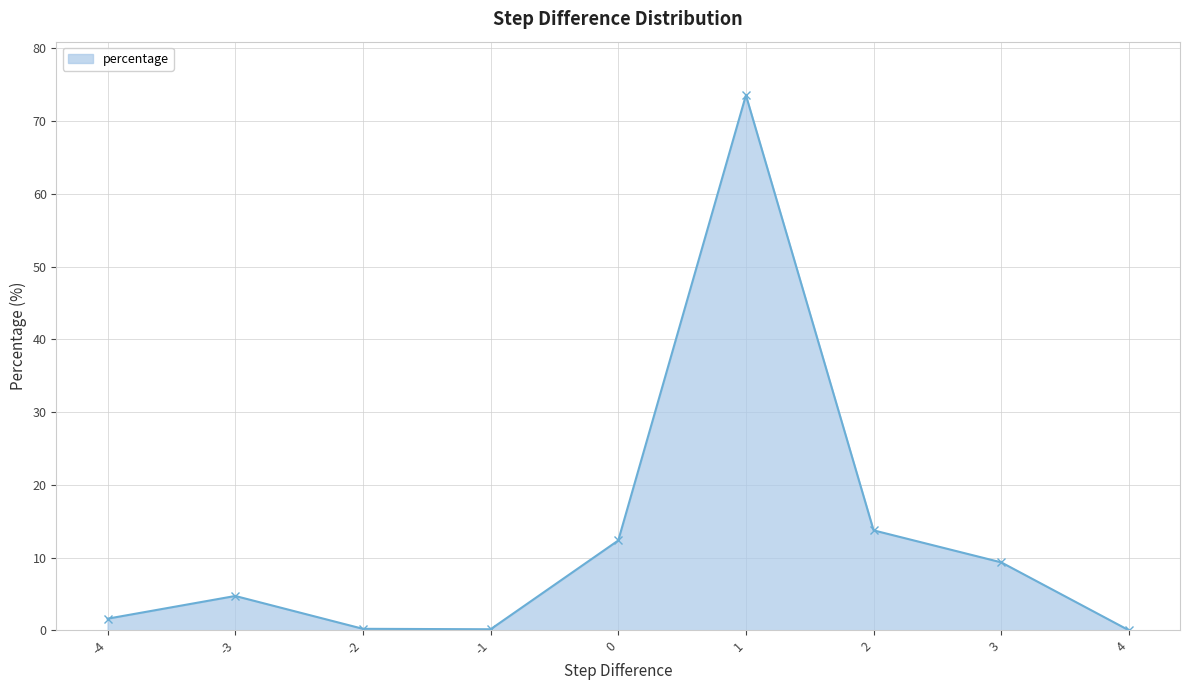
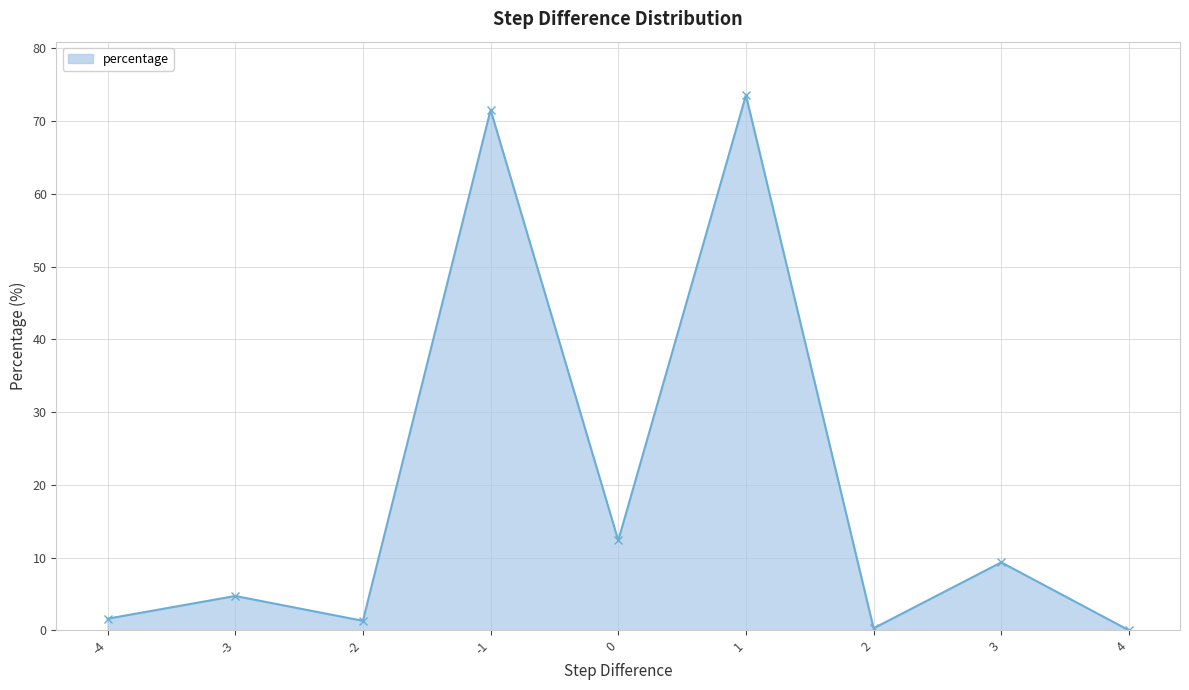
-2: 0 -> 1
-1: 0 -> 72
2: 14 -> 0
